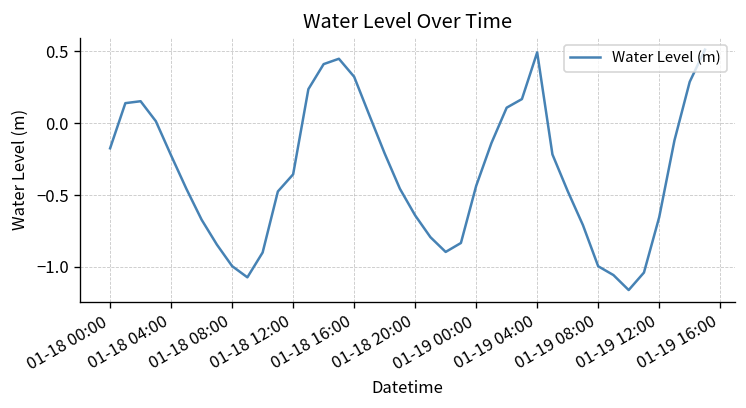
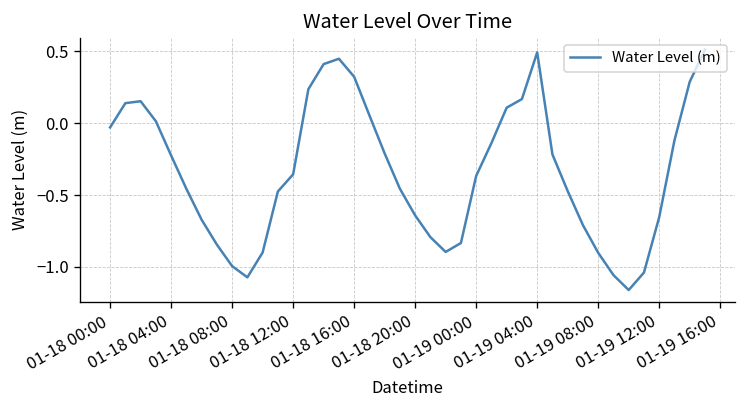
01-18 00:00: -0.18 -> -0.03
01-19 00:00: -0.44 -> -0.37
01-19 08:00: -1.00 -> -0.90
